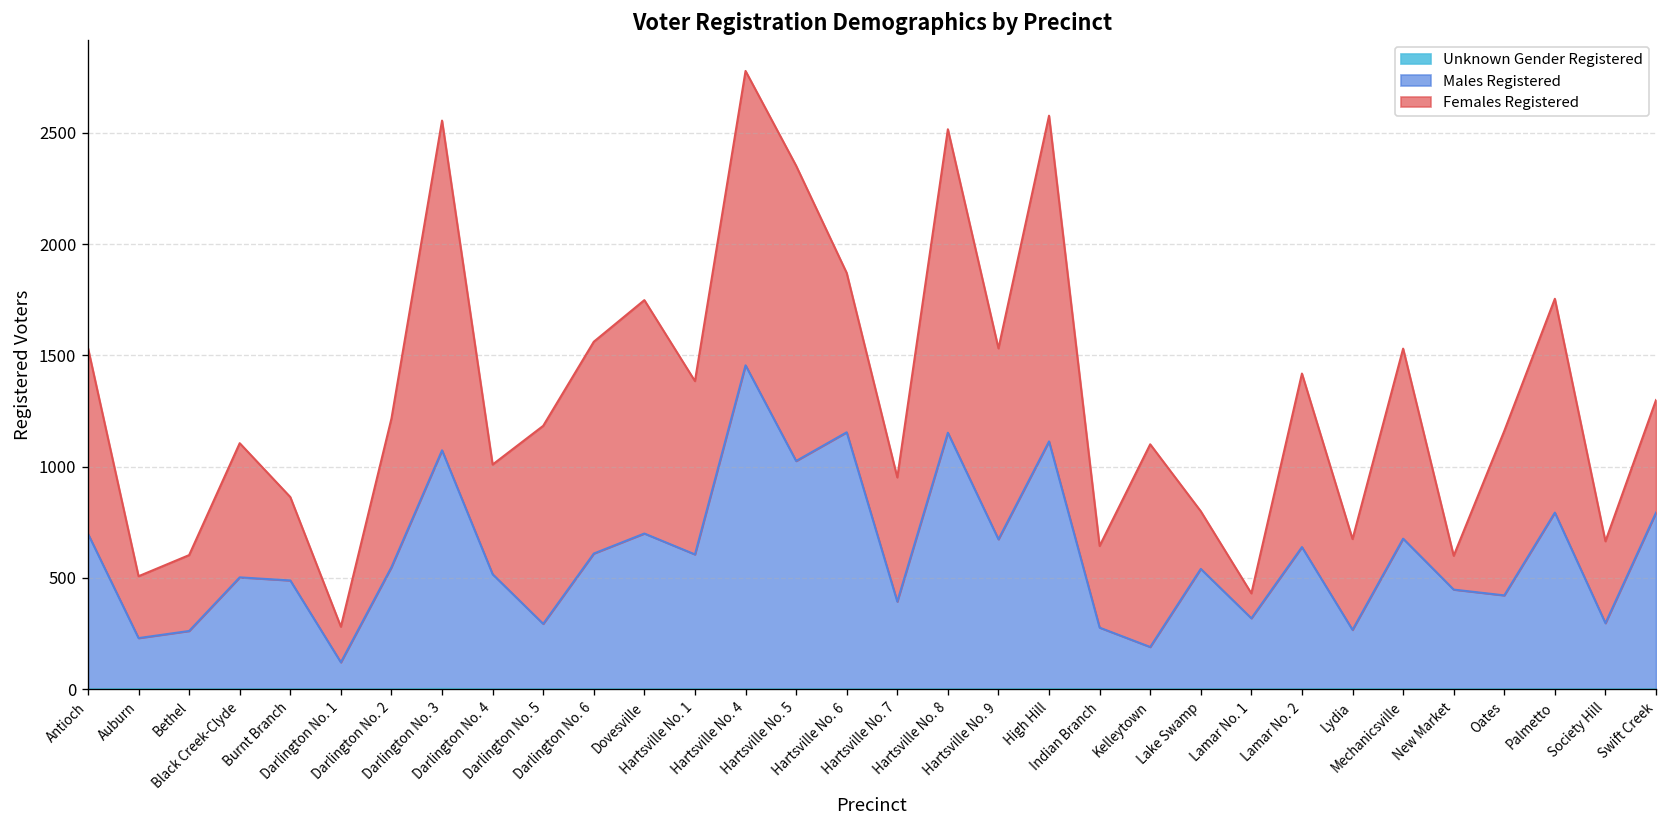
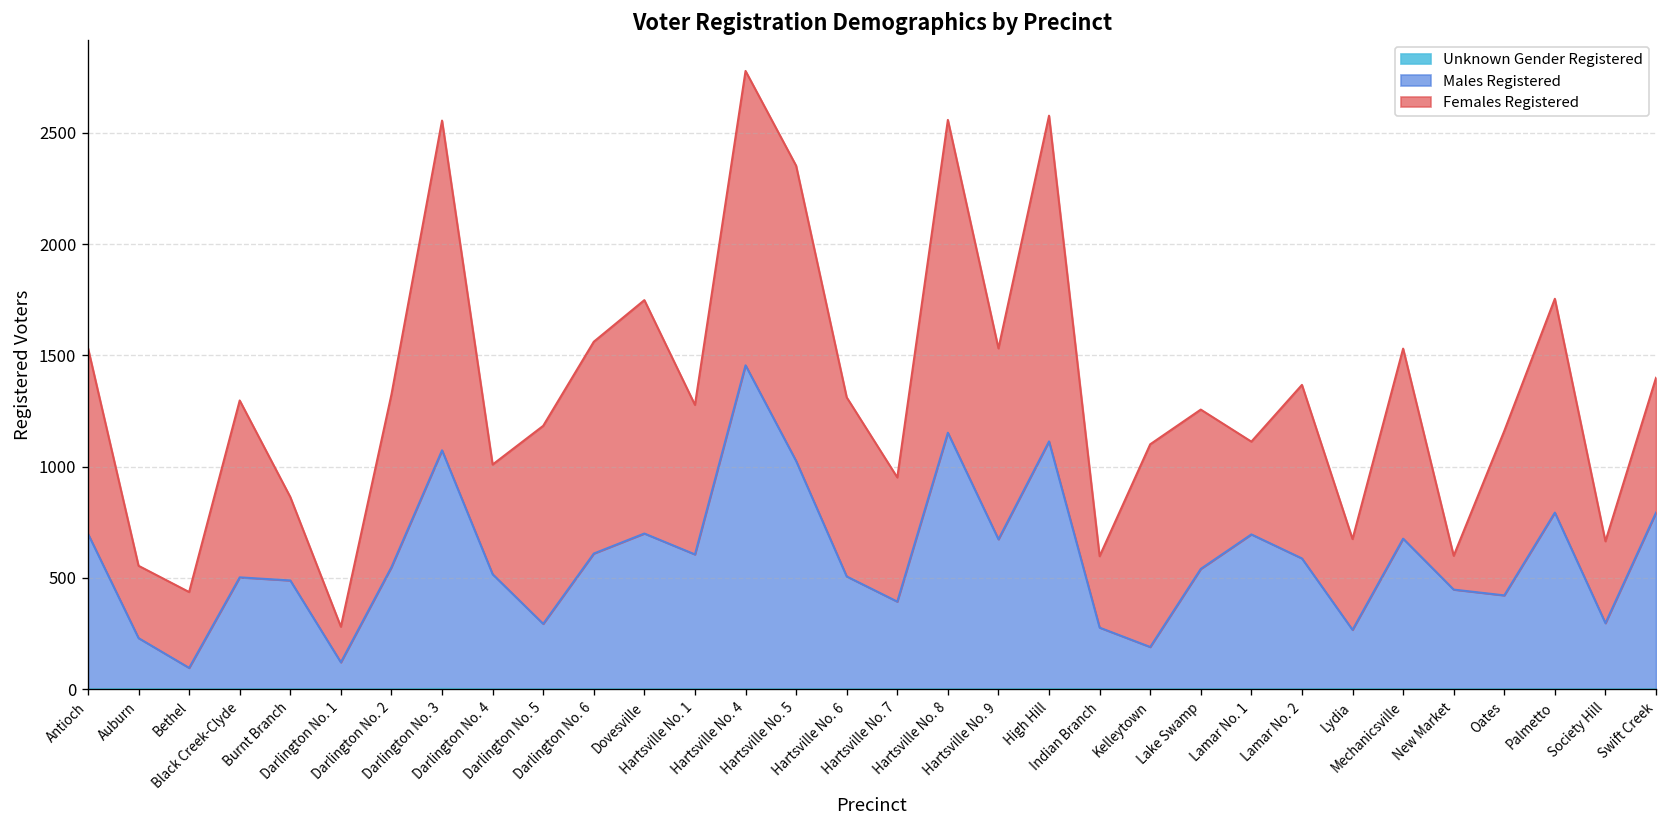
Females Registered, Auburn: 280 -> 330
Males Registered, Bethel: 260 -> 100
Females Registered, Black Creek-Clyde: 600 -> 800
Females Registered, Darlington No. 2: 670 -> 780
Females Registered, Hartsville No. 1: 780 -> 670
Males Registered, Hartsville No. 6: 1160 -> 510
Females Registered, Hartsville No. 6: 720 -> 810
Females Registered, Hartsville No. 8: 1360 -> 1410
Females Registered, Indian Branch: 370 -> 320
Females Registered, Lake Swamp: 260 -> 720
Males Registered, Lamar No. 1: 320 -> 700
Females Registered, Lamar No. 1: 110 -> 420
Males Registered, Lamar No. 2: 640 -> 590
Females Registered, Swift Creek: 510 -> 610
